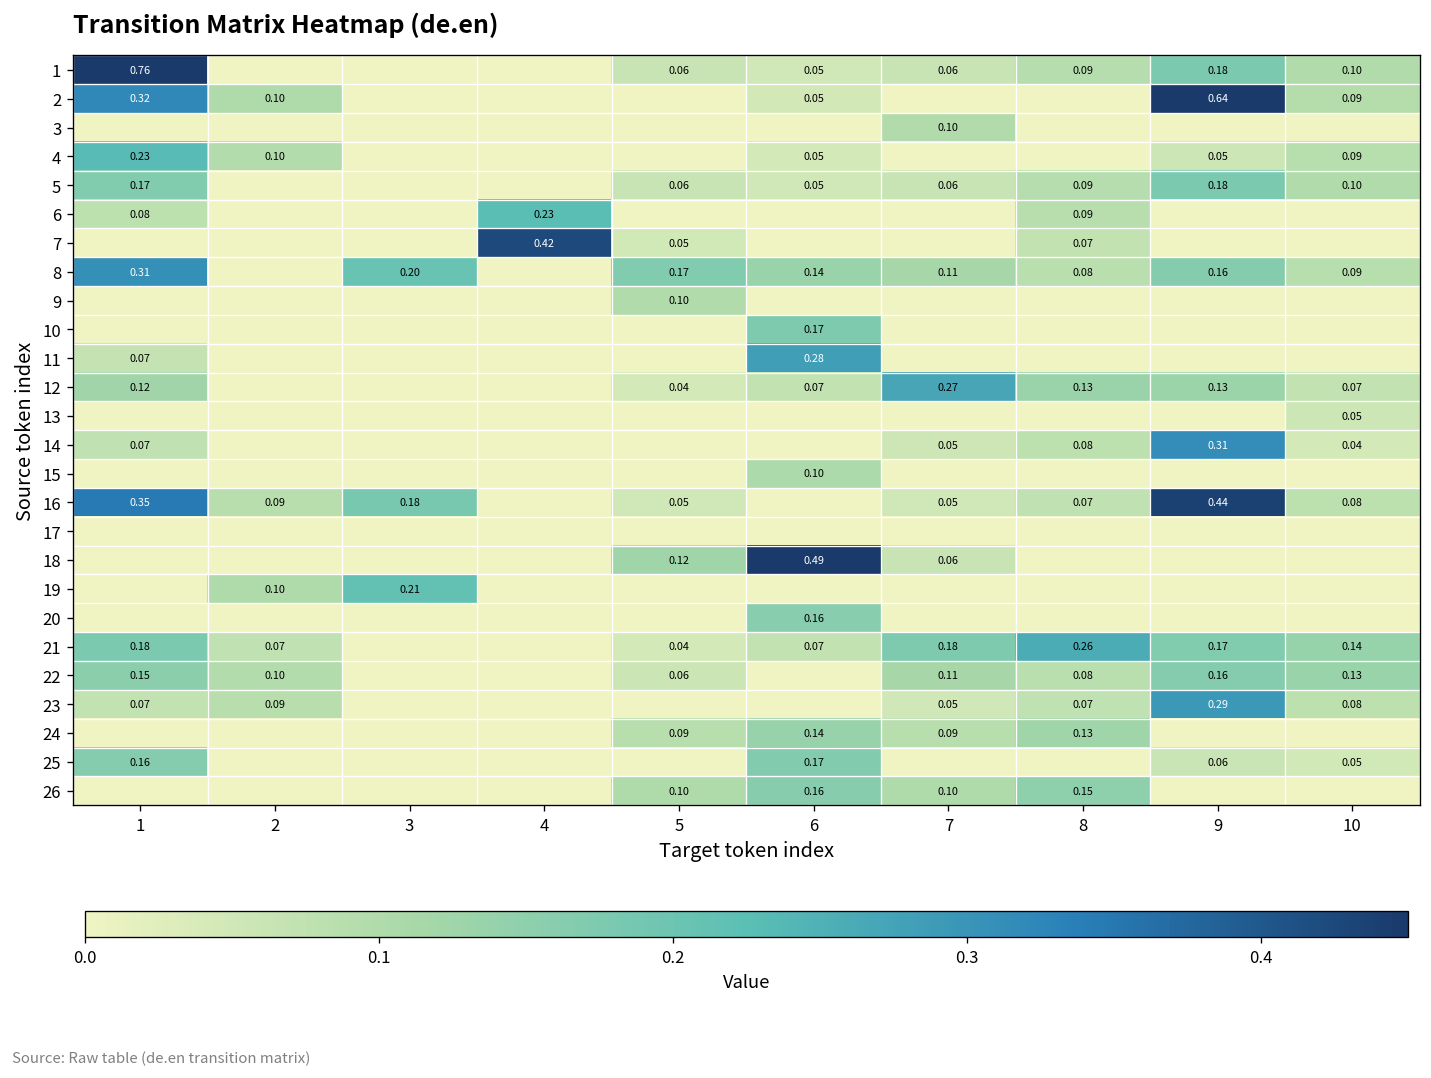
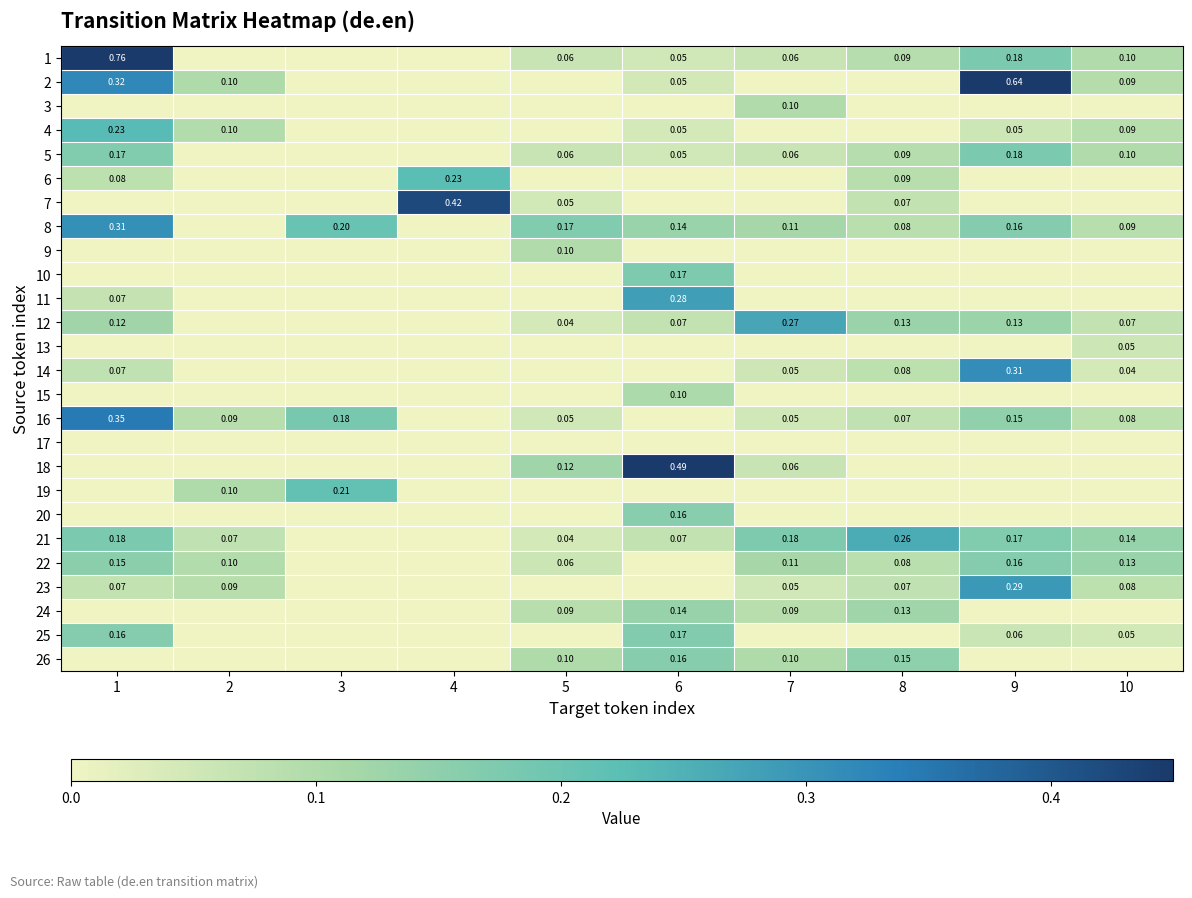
16, 9: 0.44 -> 0.15
